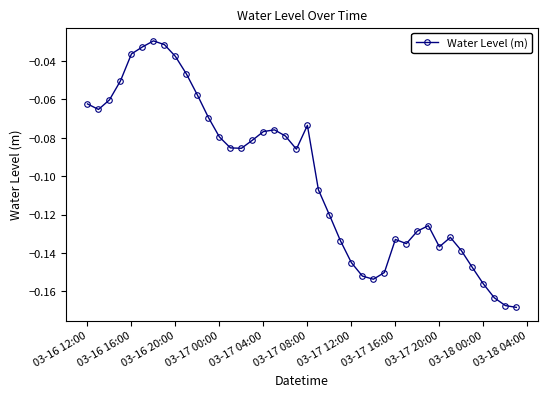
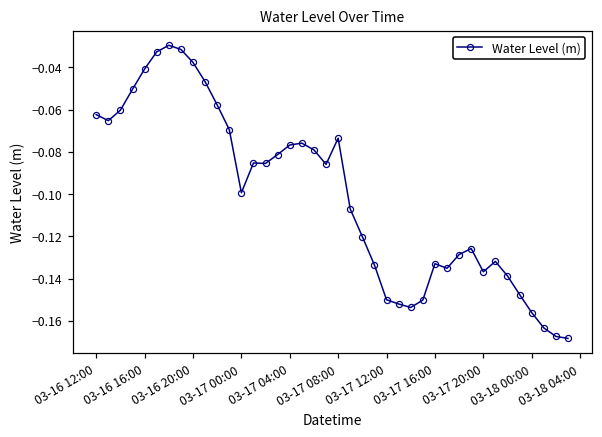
03-16 16:00: -0.036 -> -0.041
03-17 00:00: -0.080 -> -0.099
03-17 12:00: -0.145 -> -0.150
